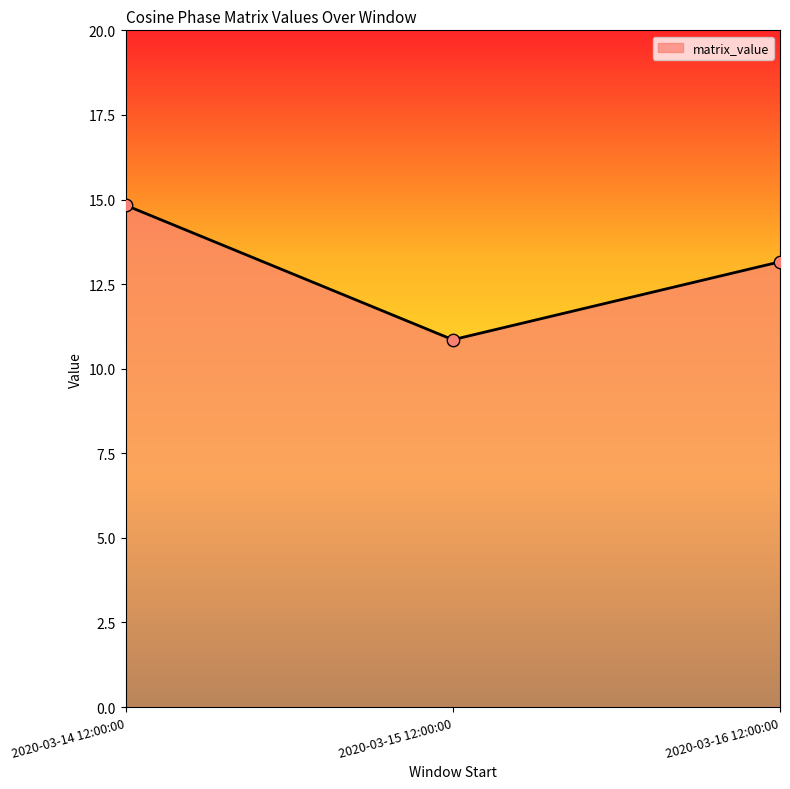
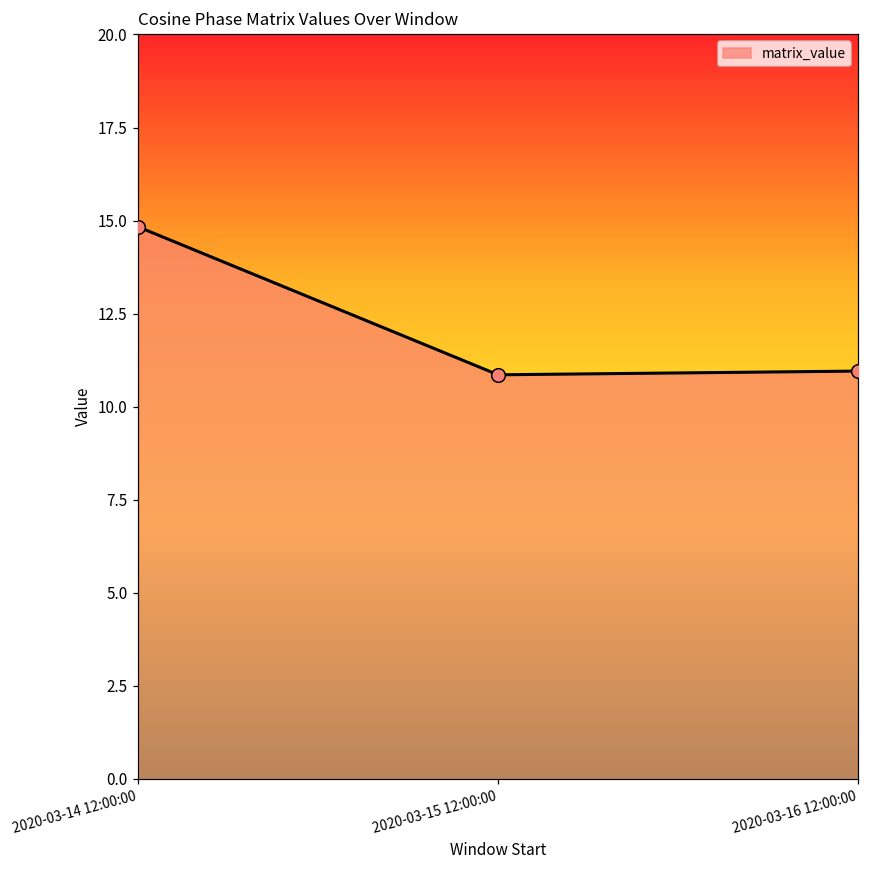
2020-03-16 12:00:00: 13.2 -> 11.0
